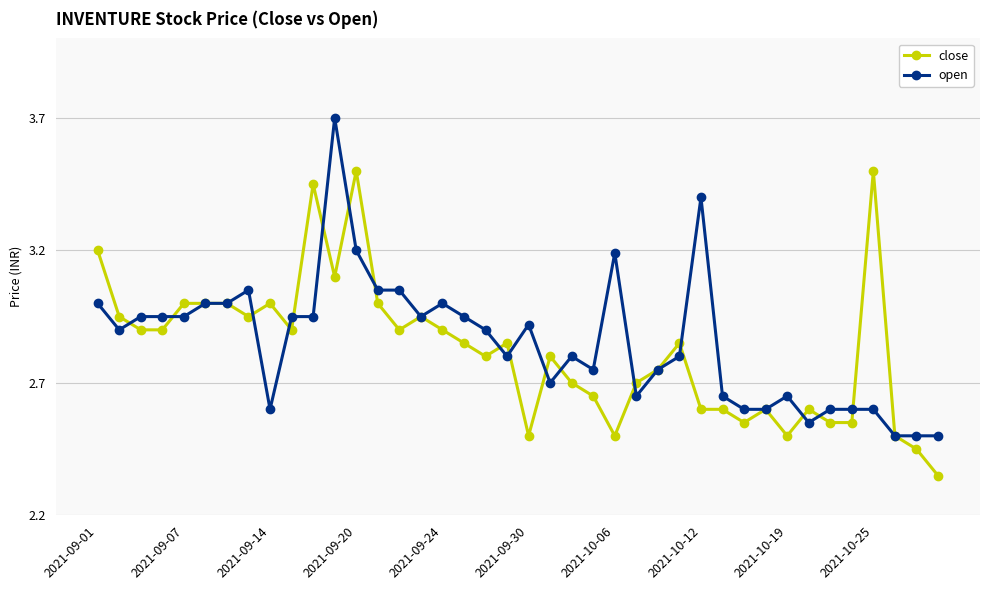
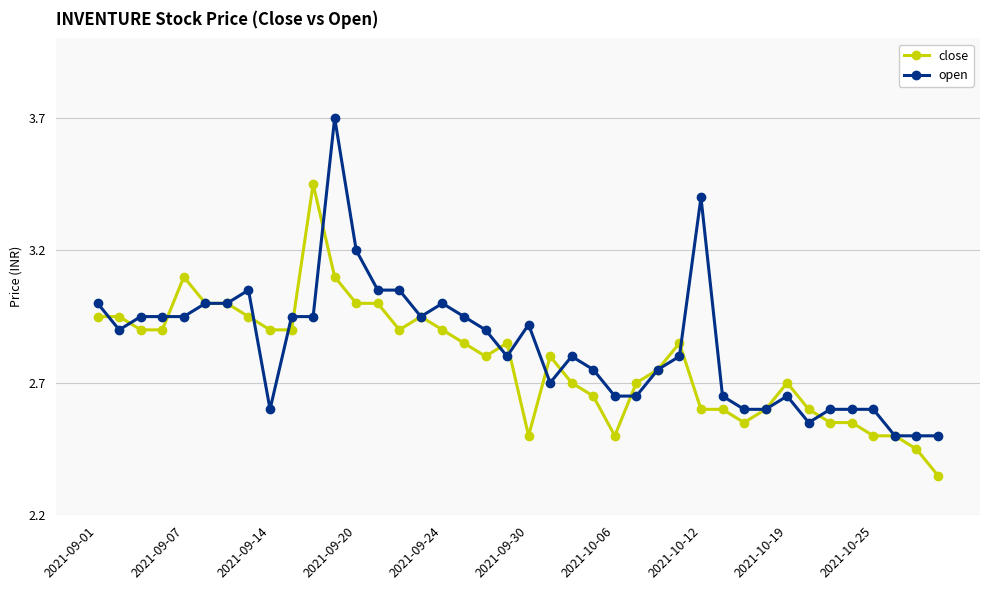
close, 2021-09-01: 3.20 -> 2.95
close, 2021-09-07: 3.0 -> 3.1
close, 2021-09-14: 3.0 -> 2.9
close, 2021-09-20: 3.5 -> 3.0
open, 2021-10-06: 3.19 -> 2.65
close, 2021-10-19: 2.5 -> 2.7
close, 2021-10-25: 3.5 -> 2.5
